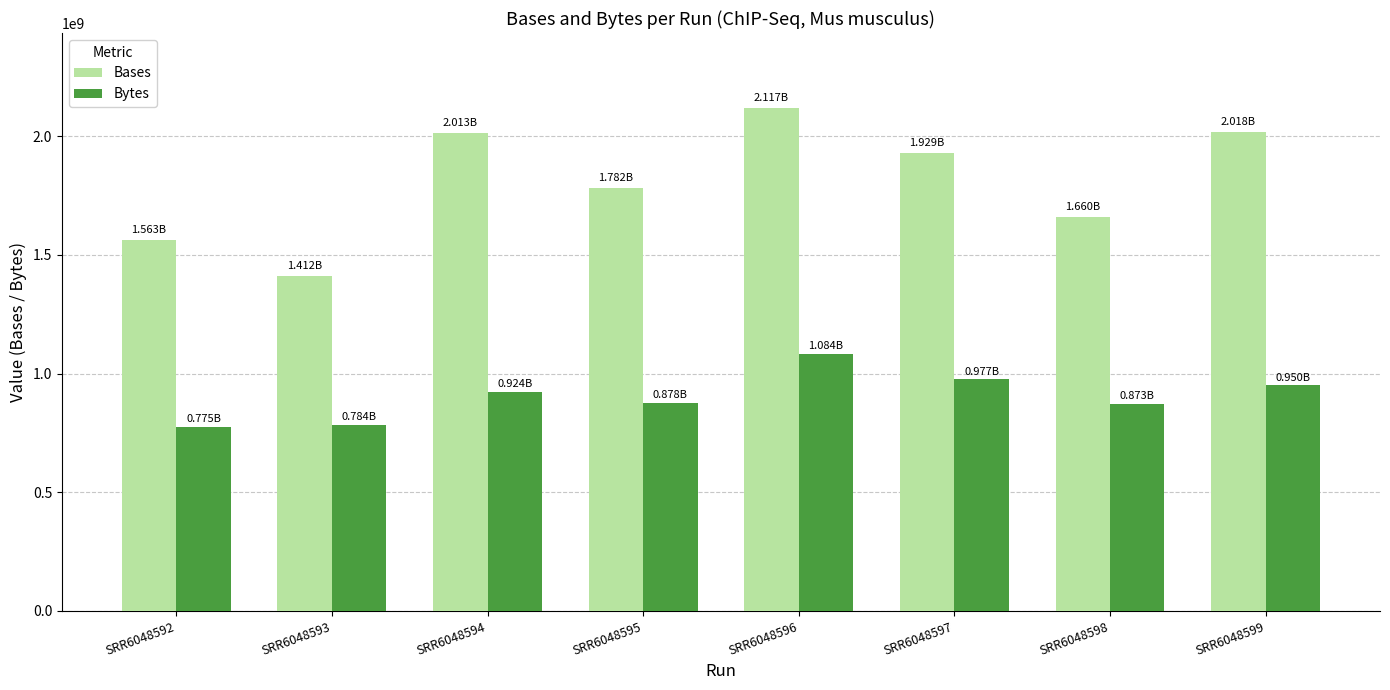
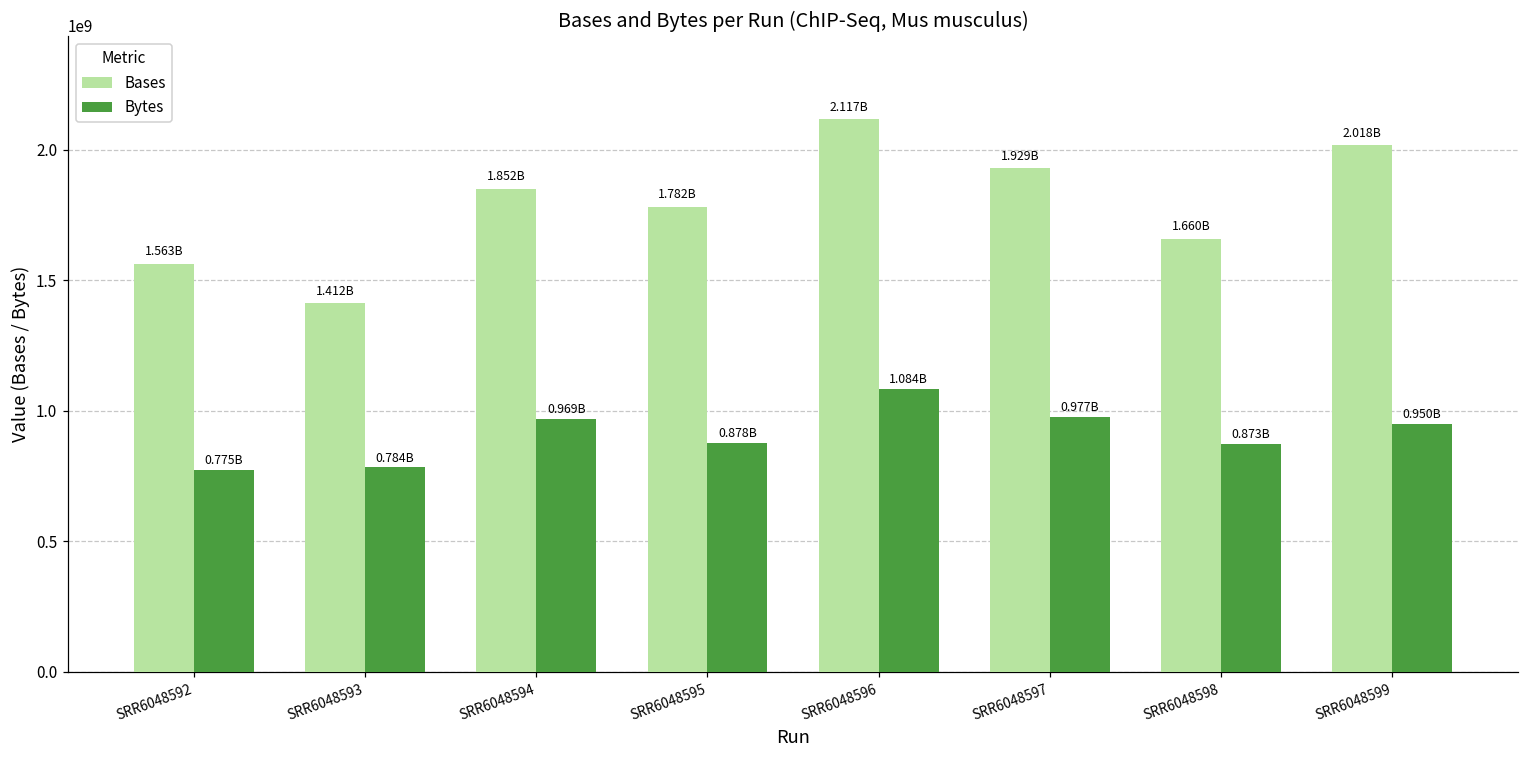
Bases, SRR6048594: 2.013B -> 1.852B
Bytes, SRR6048594: 0.924B -> 0.969B
